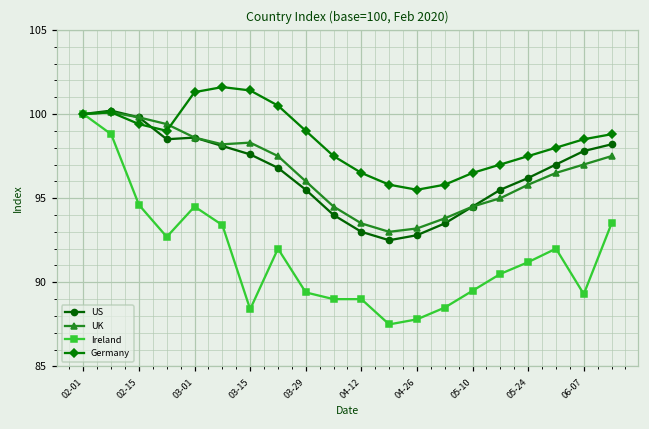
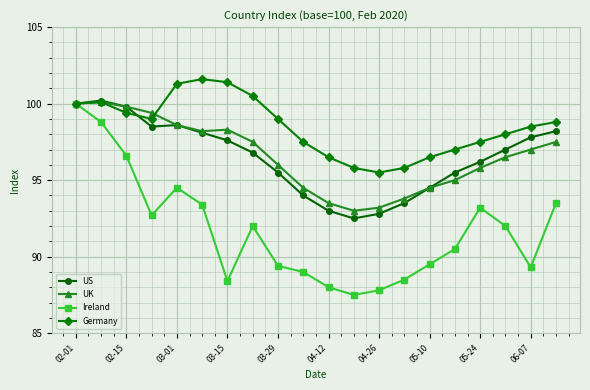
Ireland, 02-15: 94.6 -> 96.6
Ireland, 04-12: 89 -> 88
Ireland, 05-24: 91.2 -> 93.2
